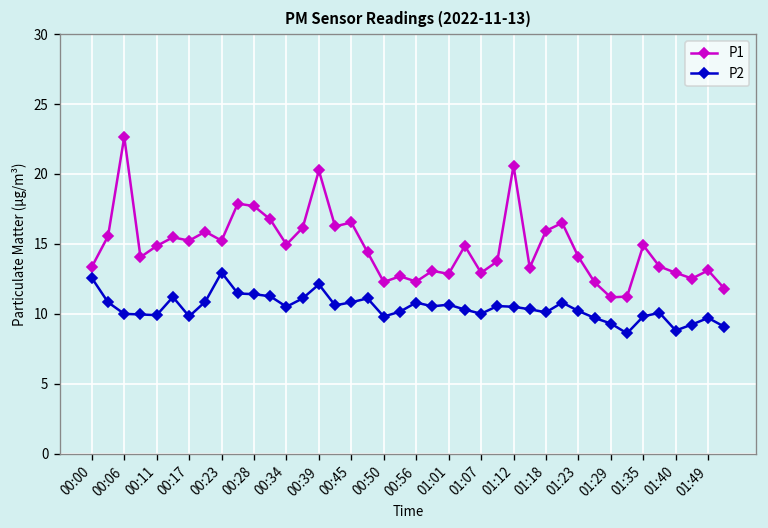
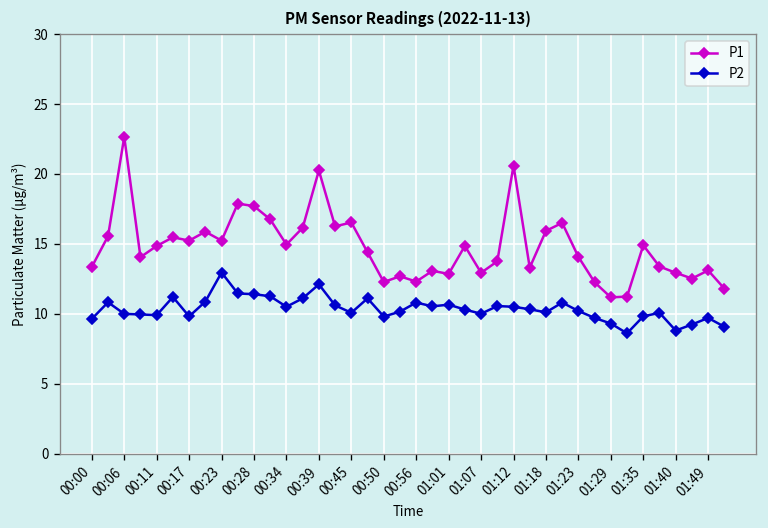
P2, 00:00: 12.6 -> 9.6
P2, 00:45: 10.8 -> 10.1
